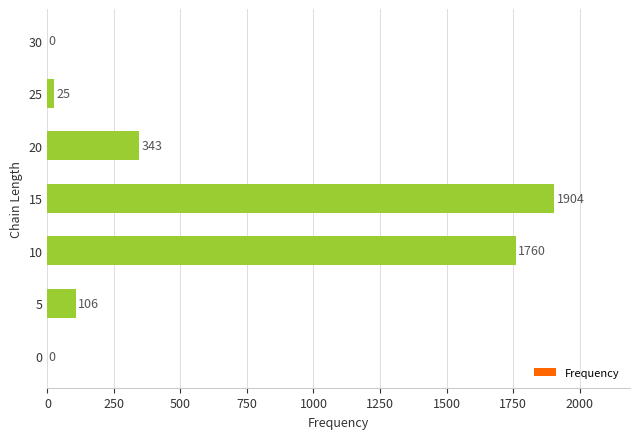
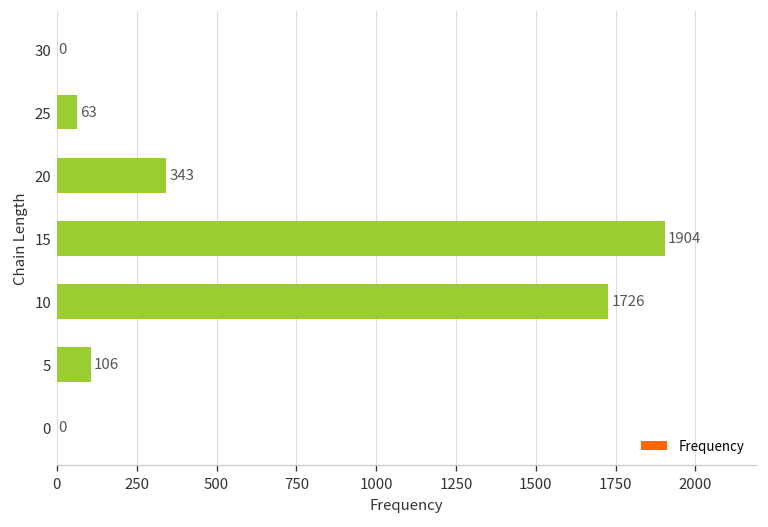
25: 25 -> 63
10: 1760 -> 1726
